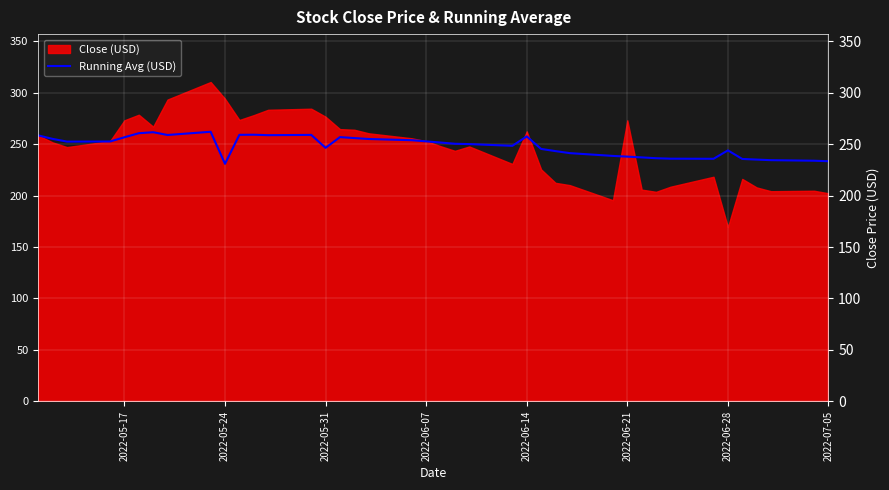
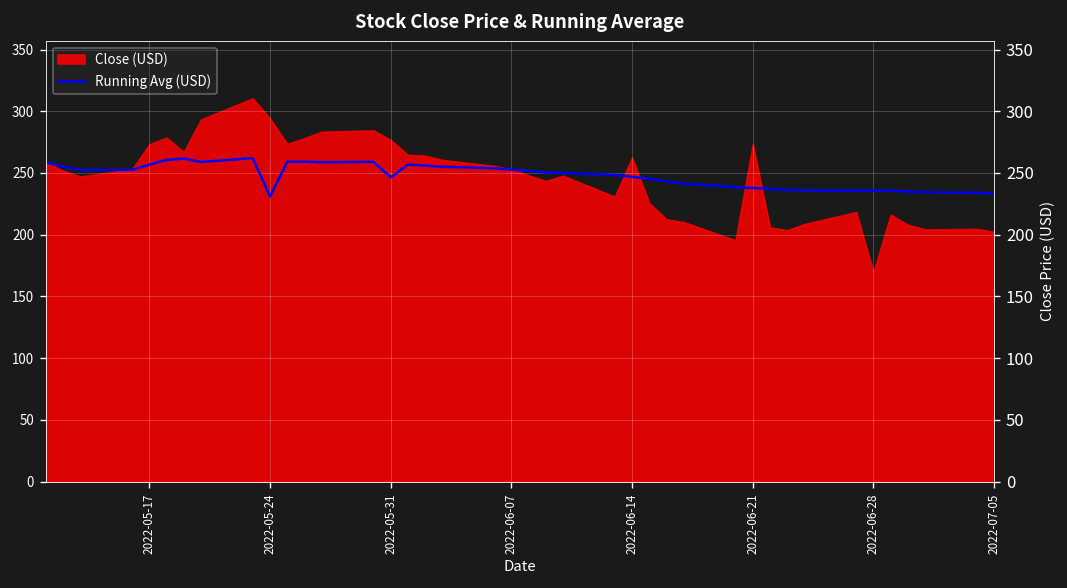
Running Avg (USD), 2022-06-14: 258 -> 247
Running Avg (USD), 2022-06-28: 244 -> 236
